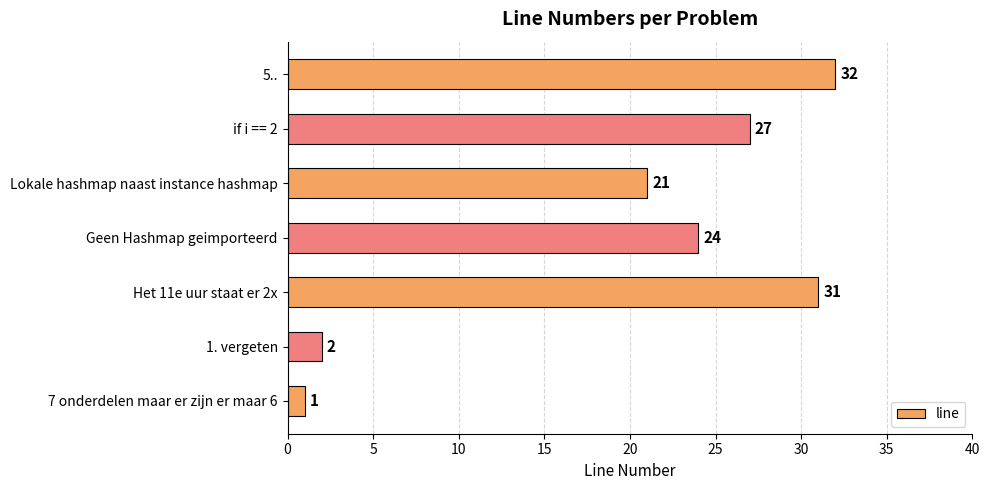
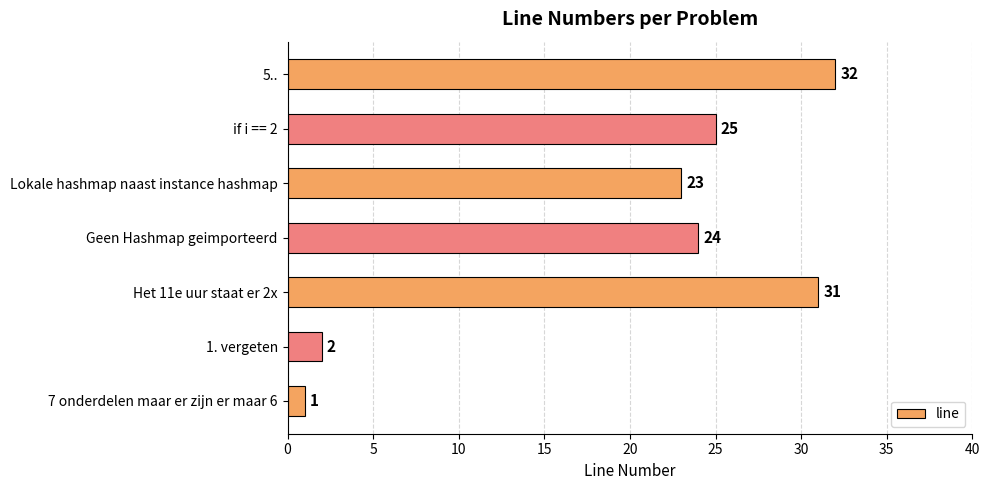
if i == 2: 27 -> 25
Lokale hashmap naast instance hashmap: 21 -> 23
